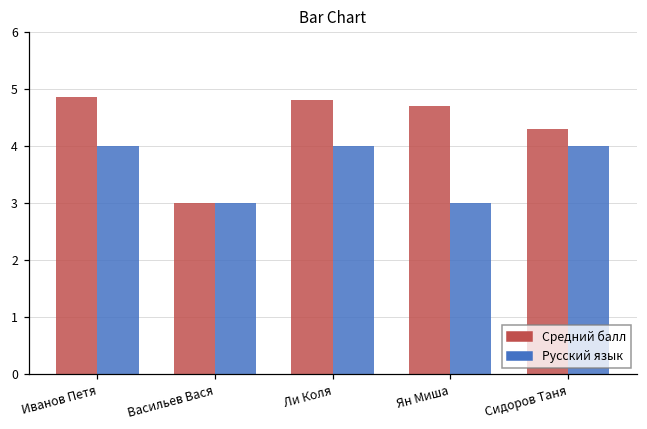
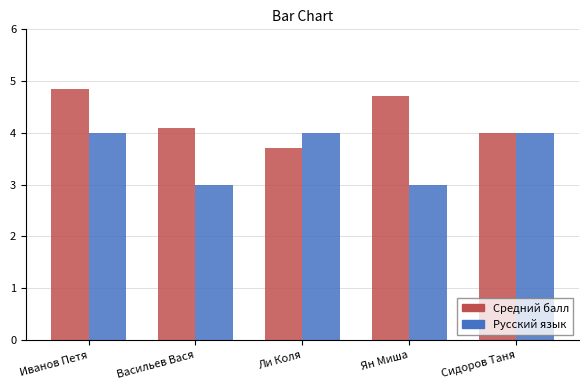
Средний балл, Васильев Вася: 3.0 -> 4.1
Средний балл, Ли Коля: 4.8 -> 3.7
Средний балл, Сидоров Таня: 4.3 -> 4.0
